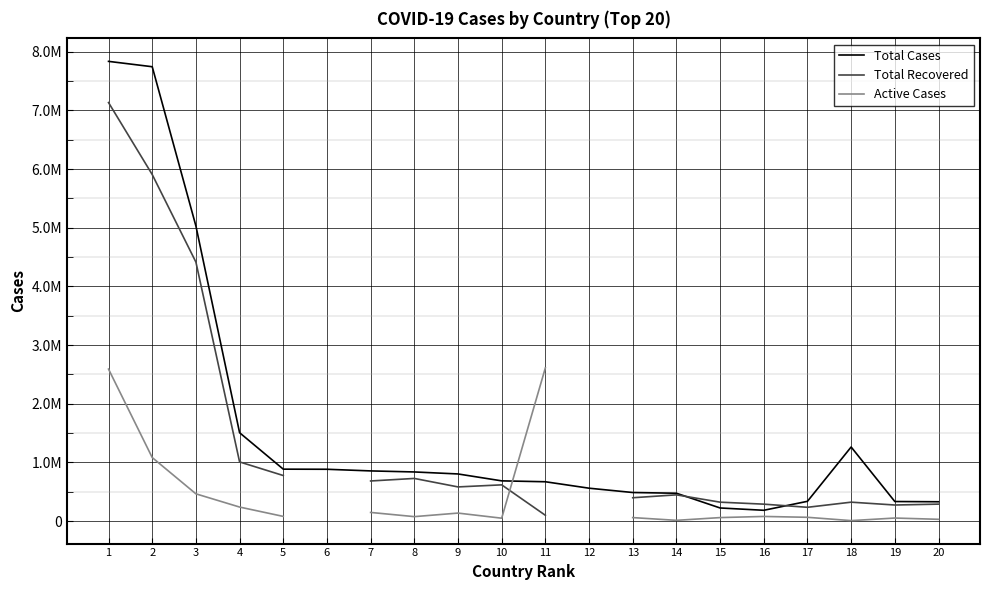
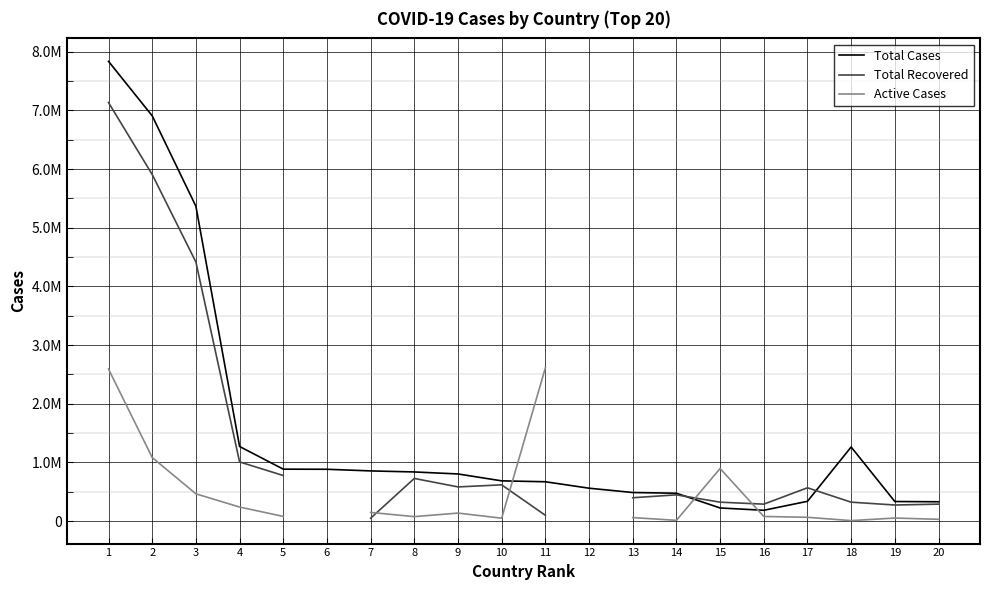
Total Cases, 2: 7700000 -> 6900000
Total Cases, 3: 5000000 -> 5400000
Total Cases, 4: 1500000 -> 1300000
Total Recovered, 7: 700000 -> 100000
Active Cases, 15: 100000 -> 900000
Total Recovered, 17: 200000 -> 600000
